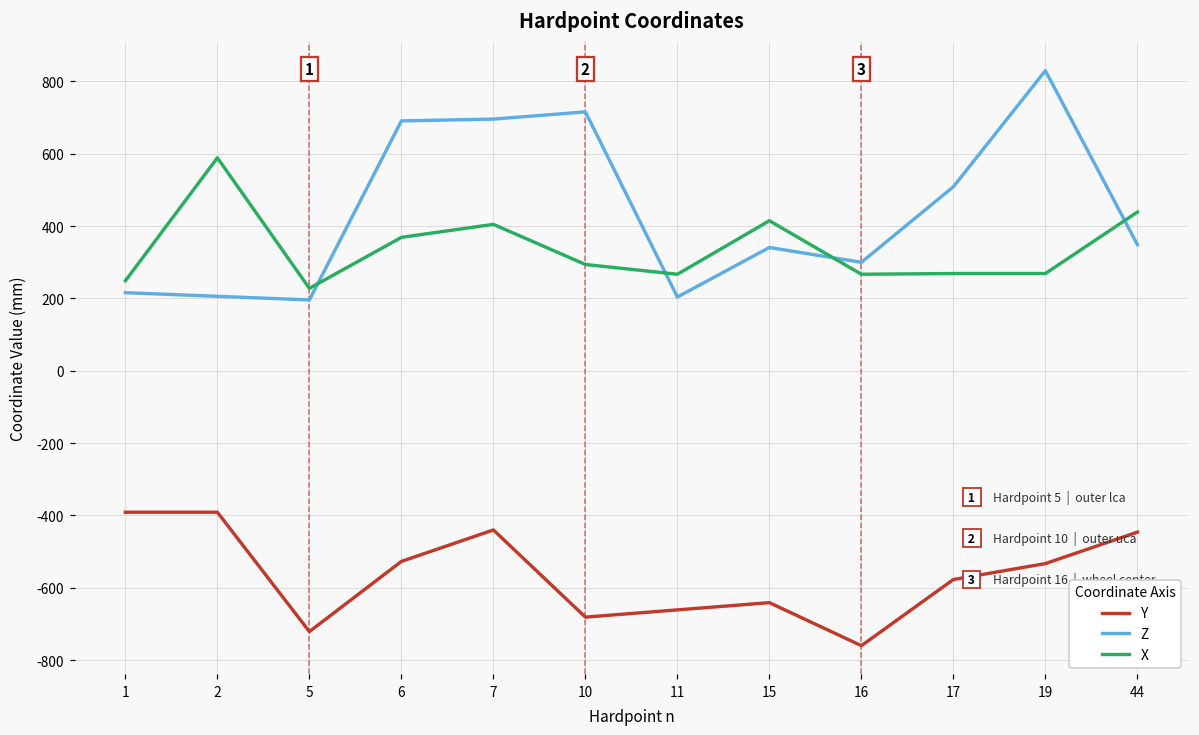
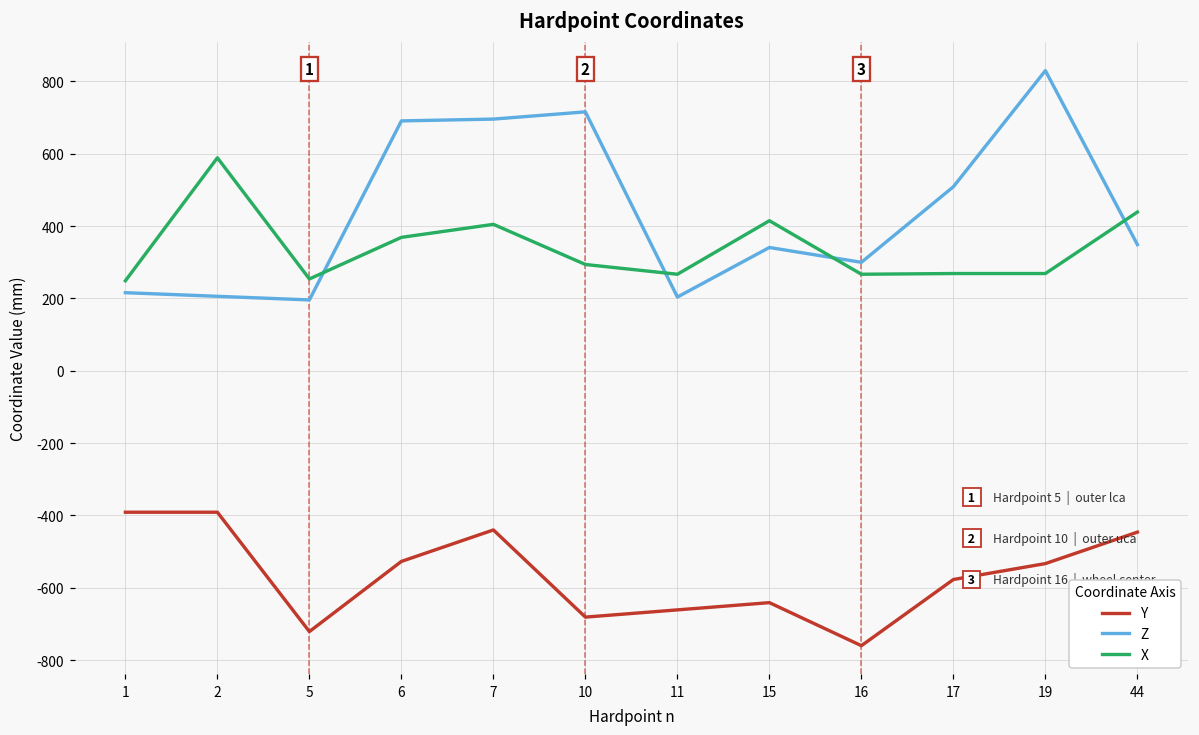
X, 5: 230 -> 250
